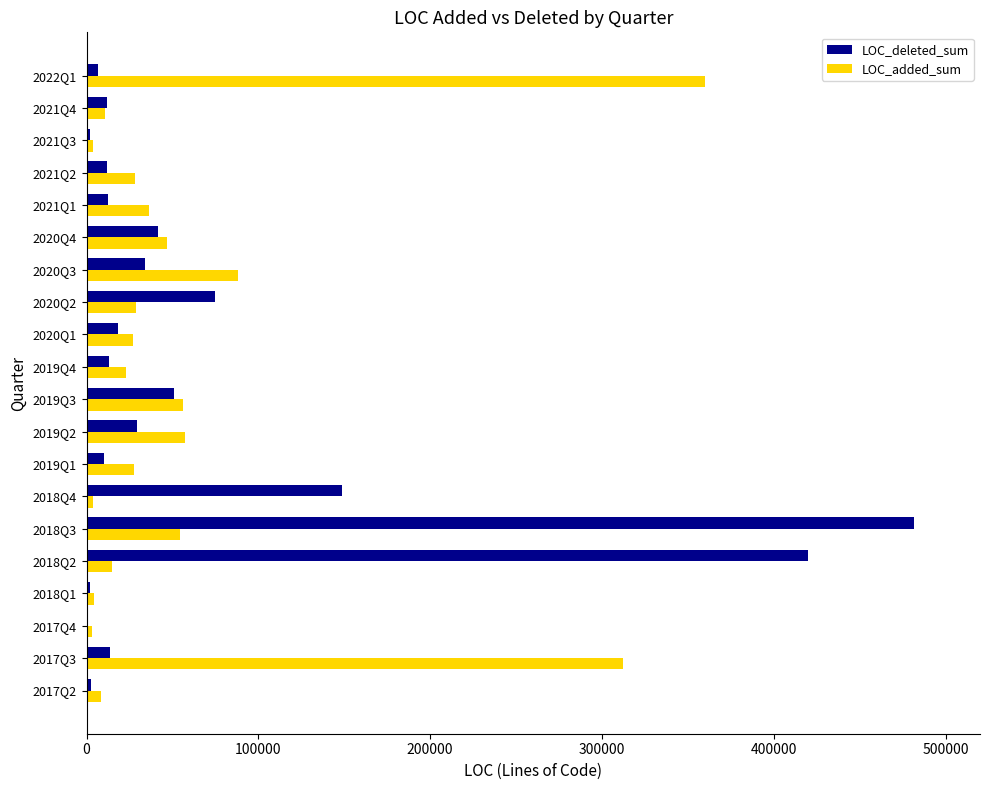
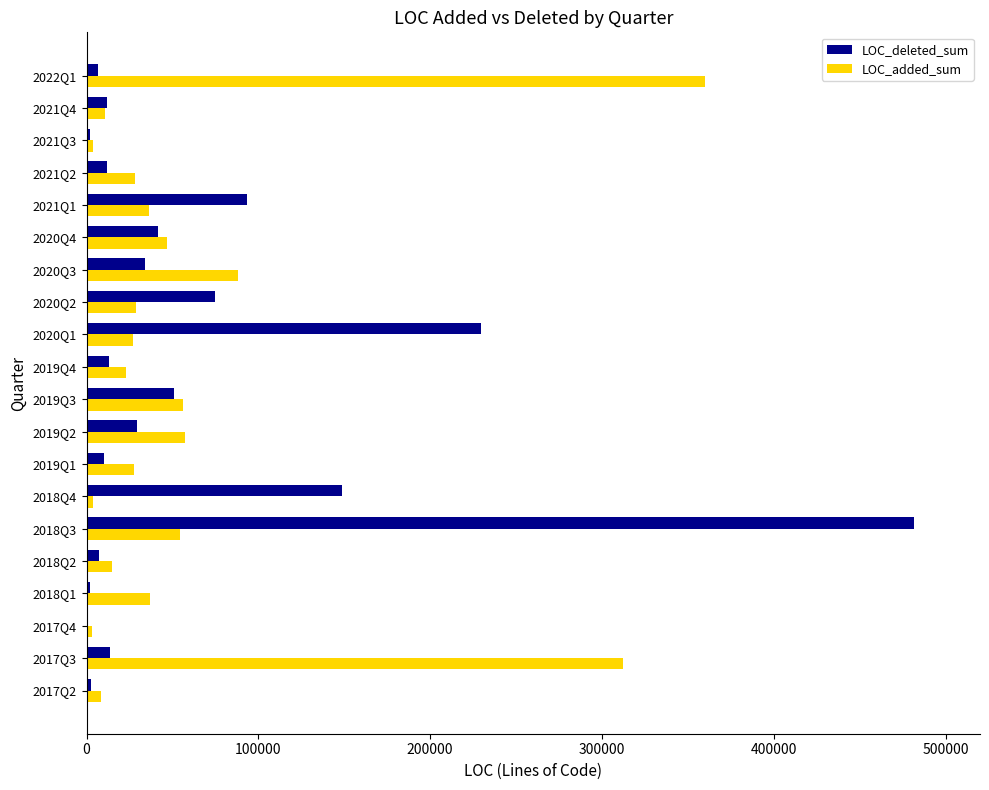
LOC_deleted_sum, 2021Q1: 13000 -> 94000
LOC_deleted_sum, 2020Q1: 19000 -> 230000
LOC_deleted_sum, 2018Q2: 420000 -> 7000
LOC_added_sum, 2018Q1: 4000 -> 37000
